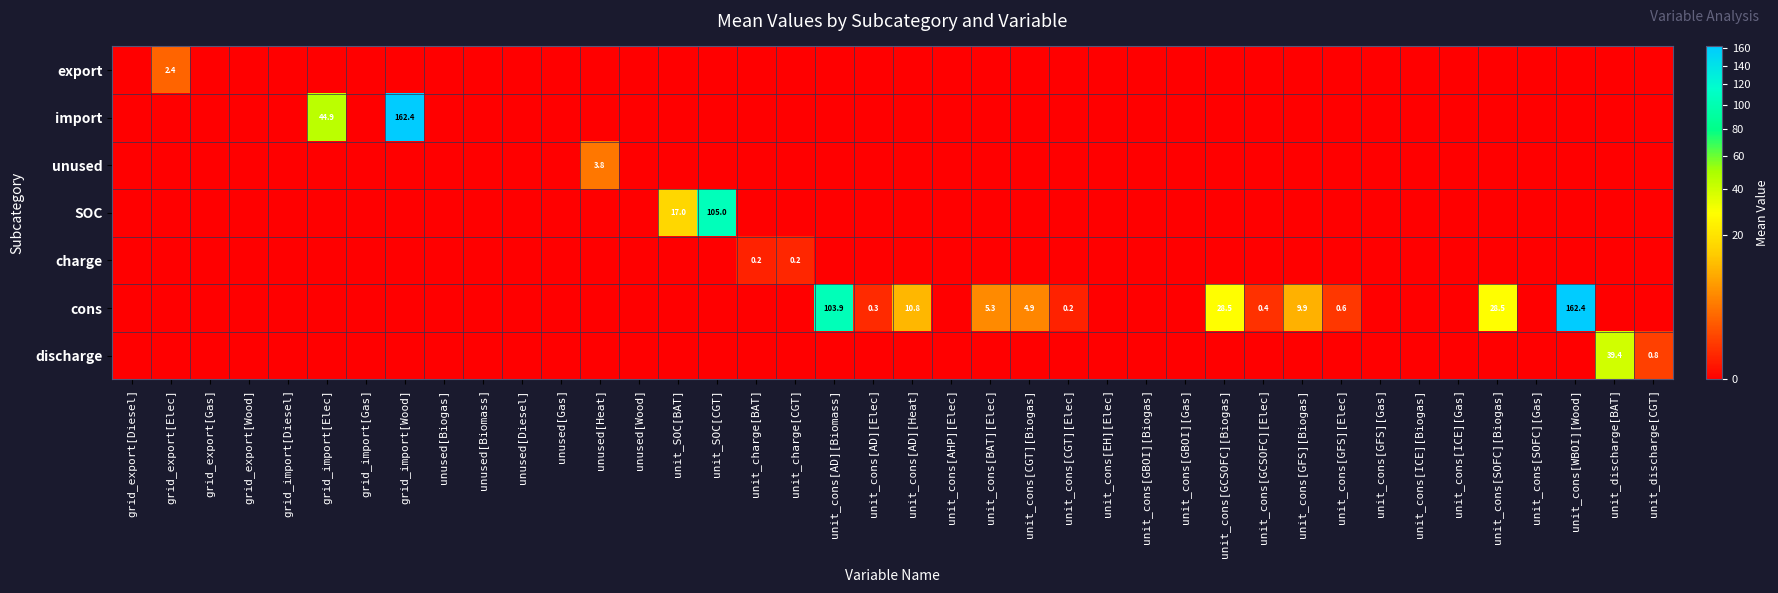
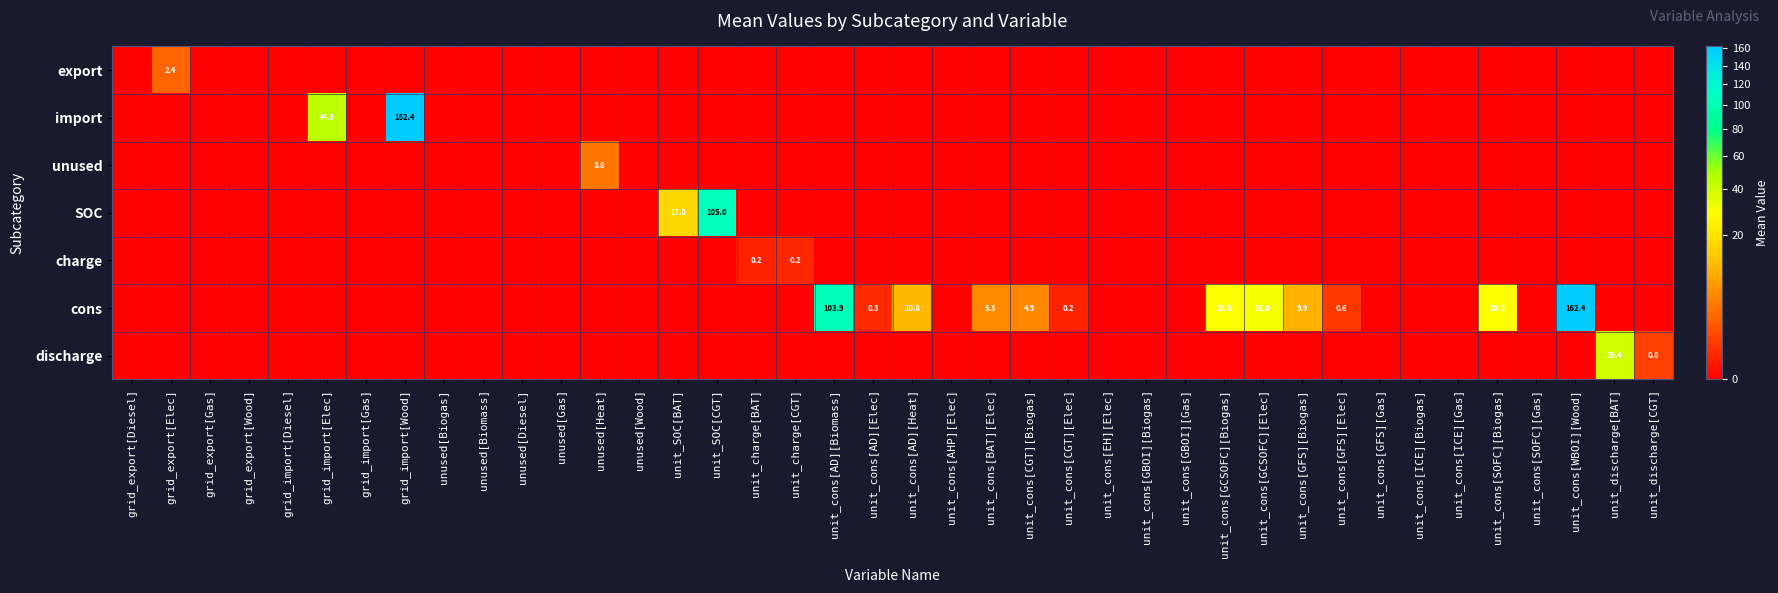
cons, unit_cons[GCSOFC][Elec]: 0.4 -> 31.0
